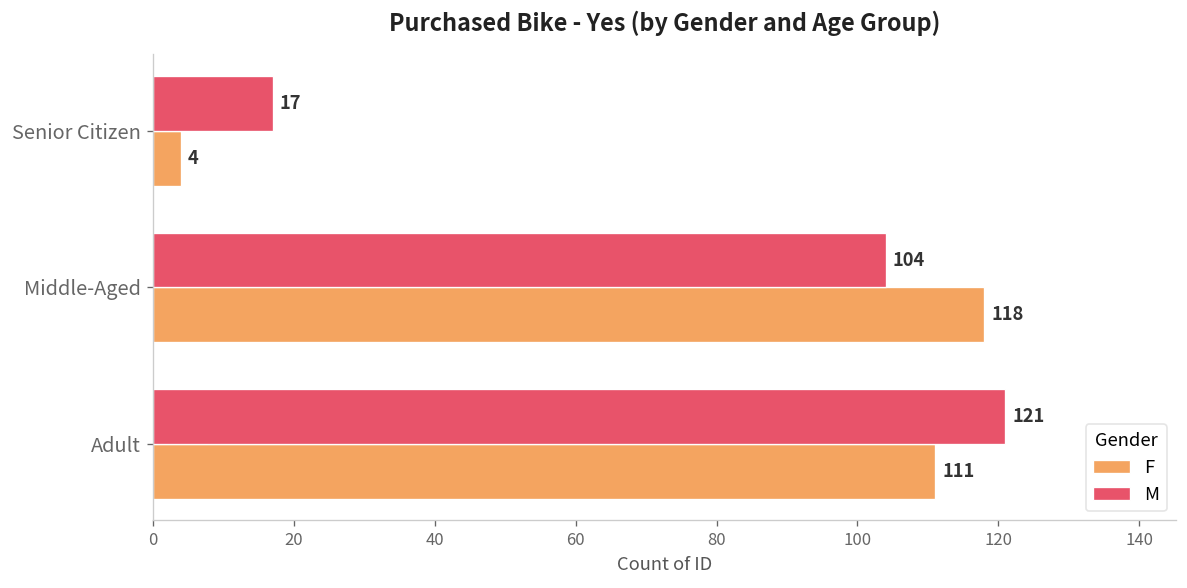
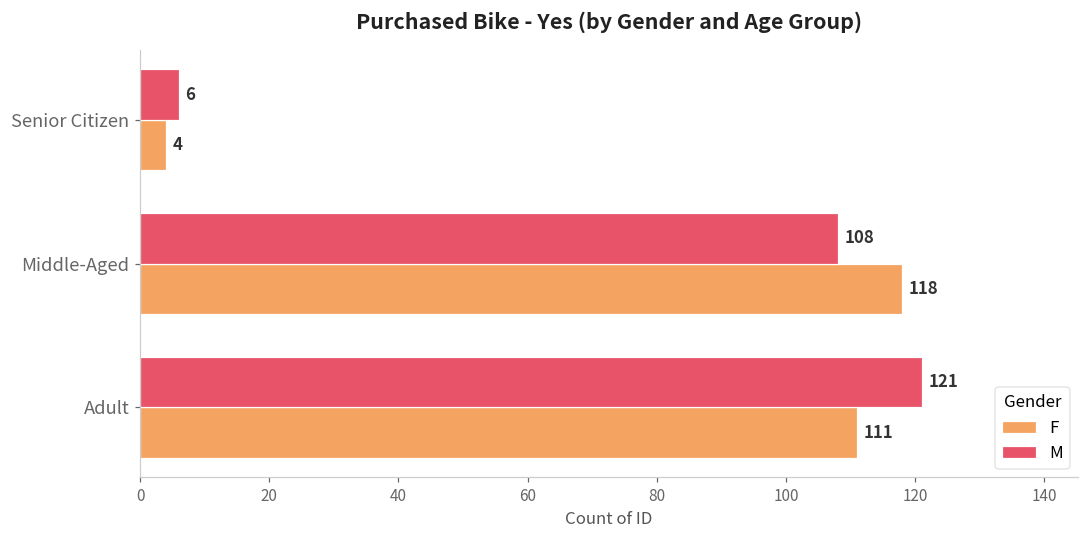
M, Senior Citizen: 17 -> 6
M, Middle-Aged: 104 -> 108
